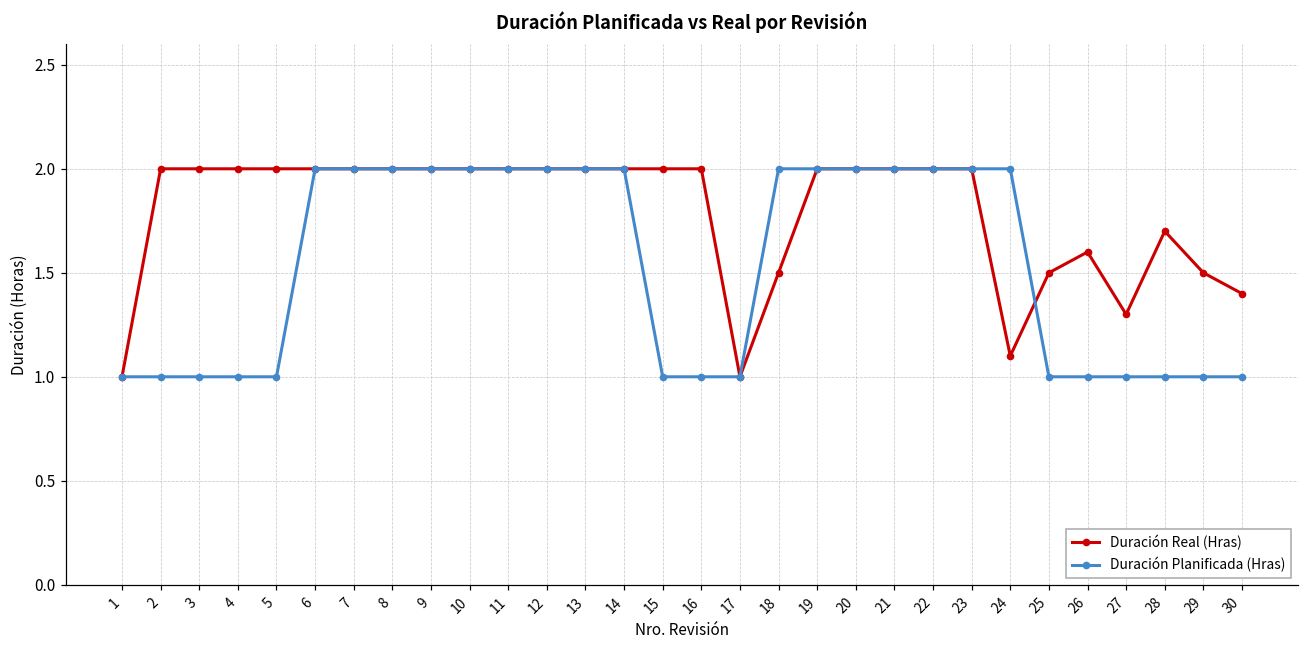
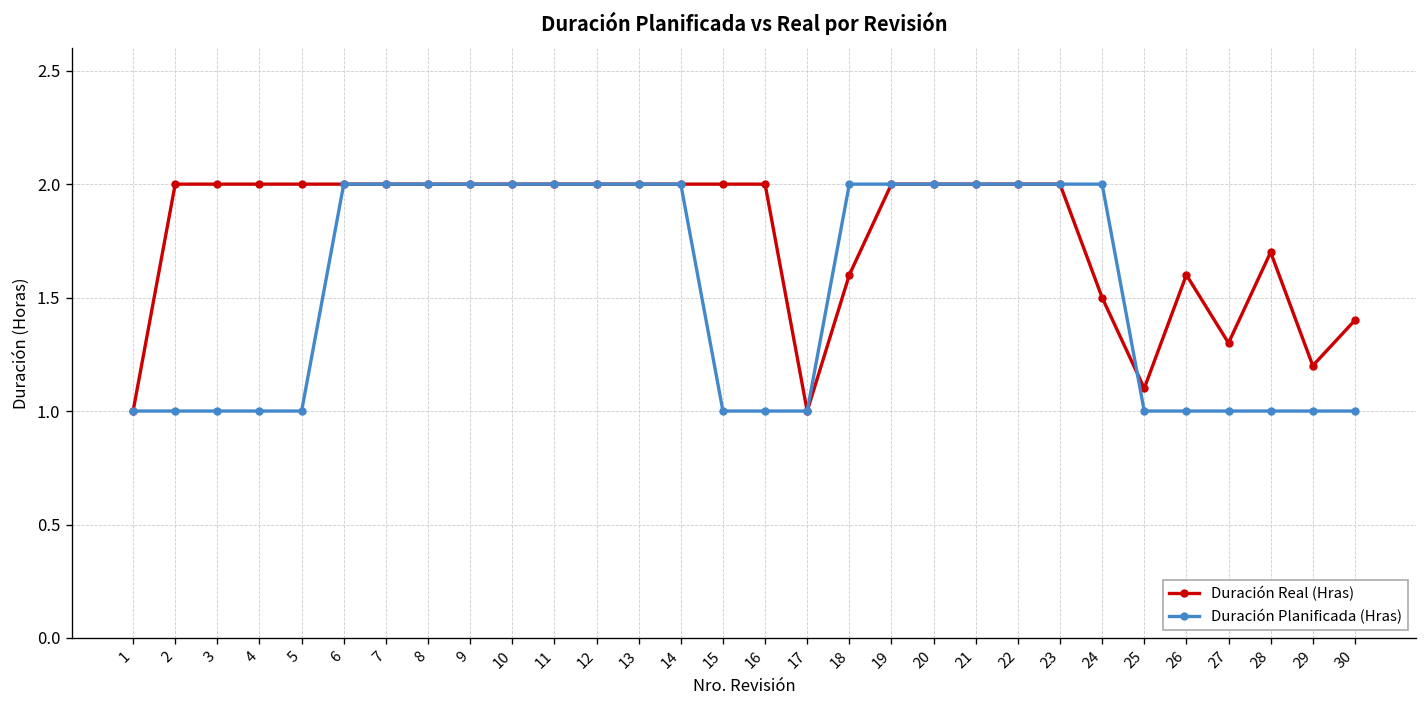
Duración Real (Hras), 18: 1.5 -> 1.6
Duración Real (Hras), 24: 1.1 -> 1.5
Duración Real (Hras), 25: 1.5 -> 1.1
Duración Real (Hras), 29: 1.5 -> 1.2
